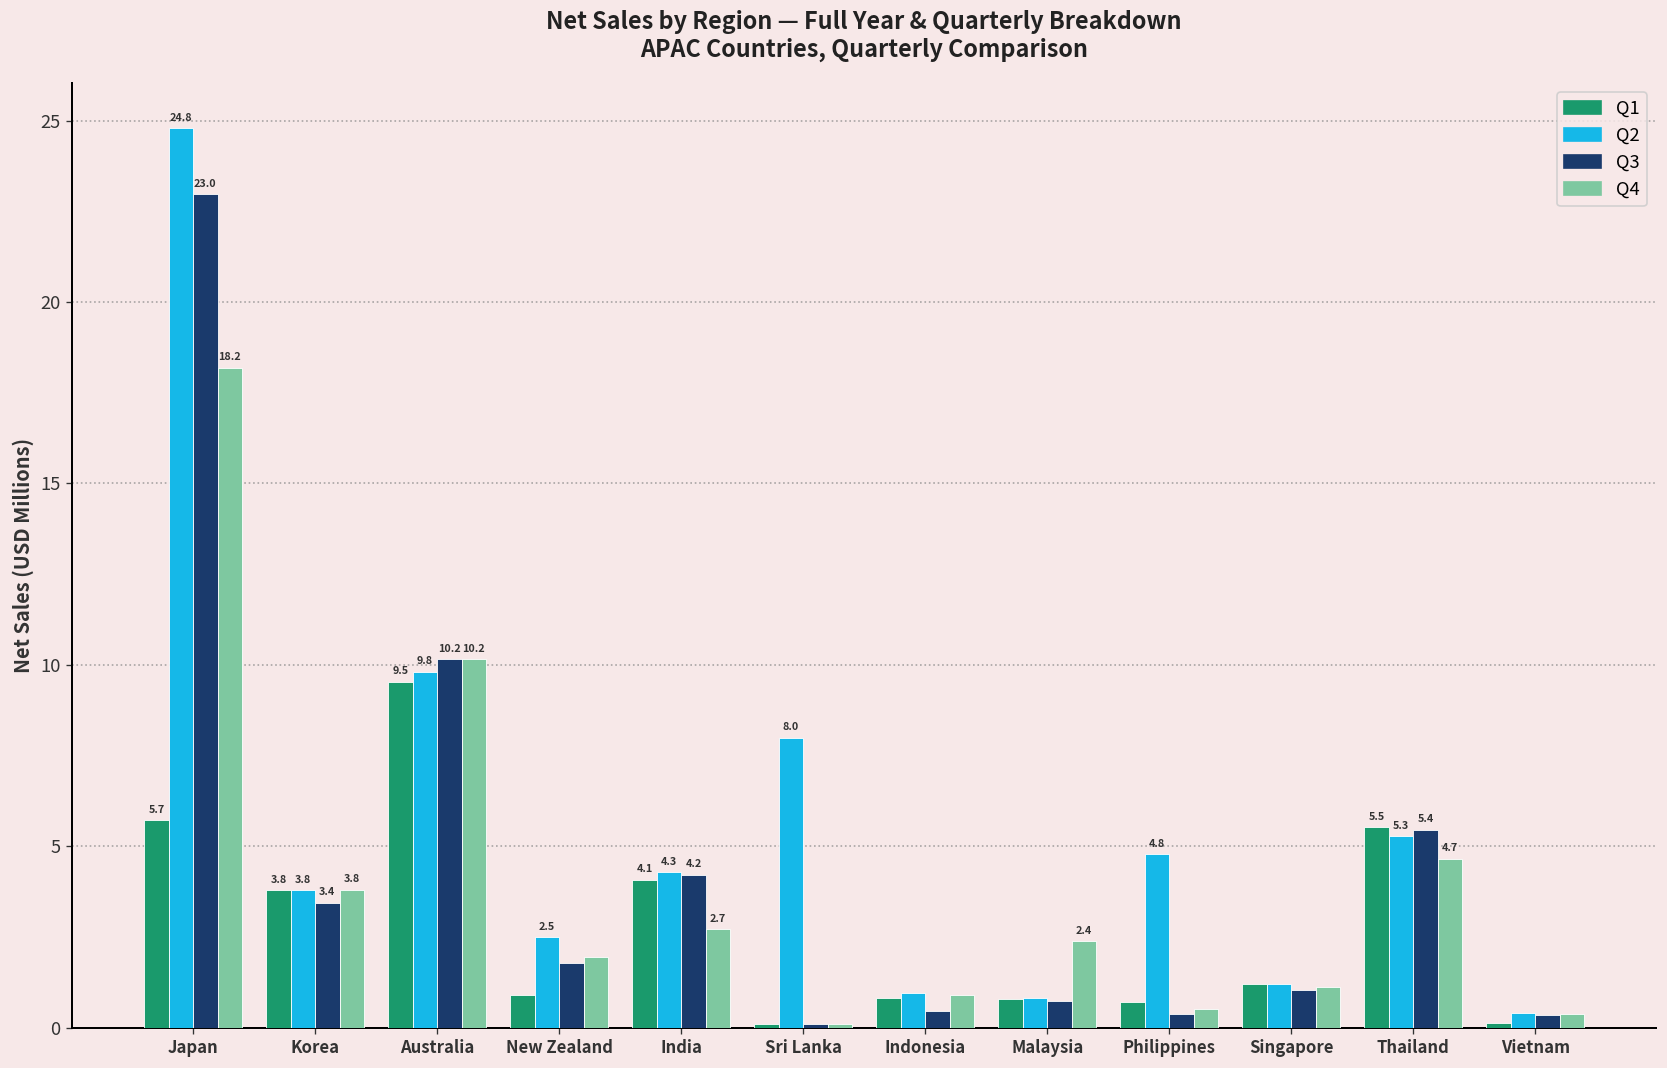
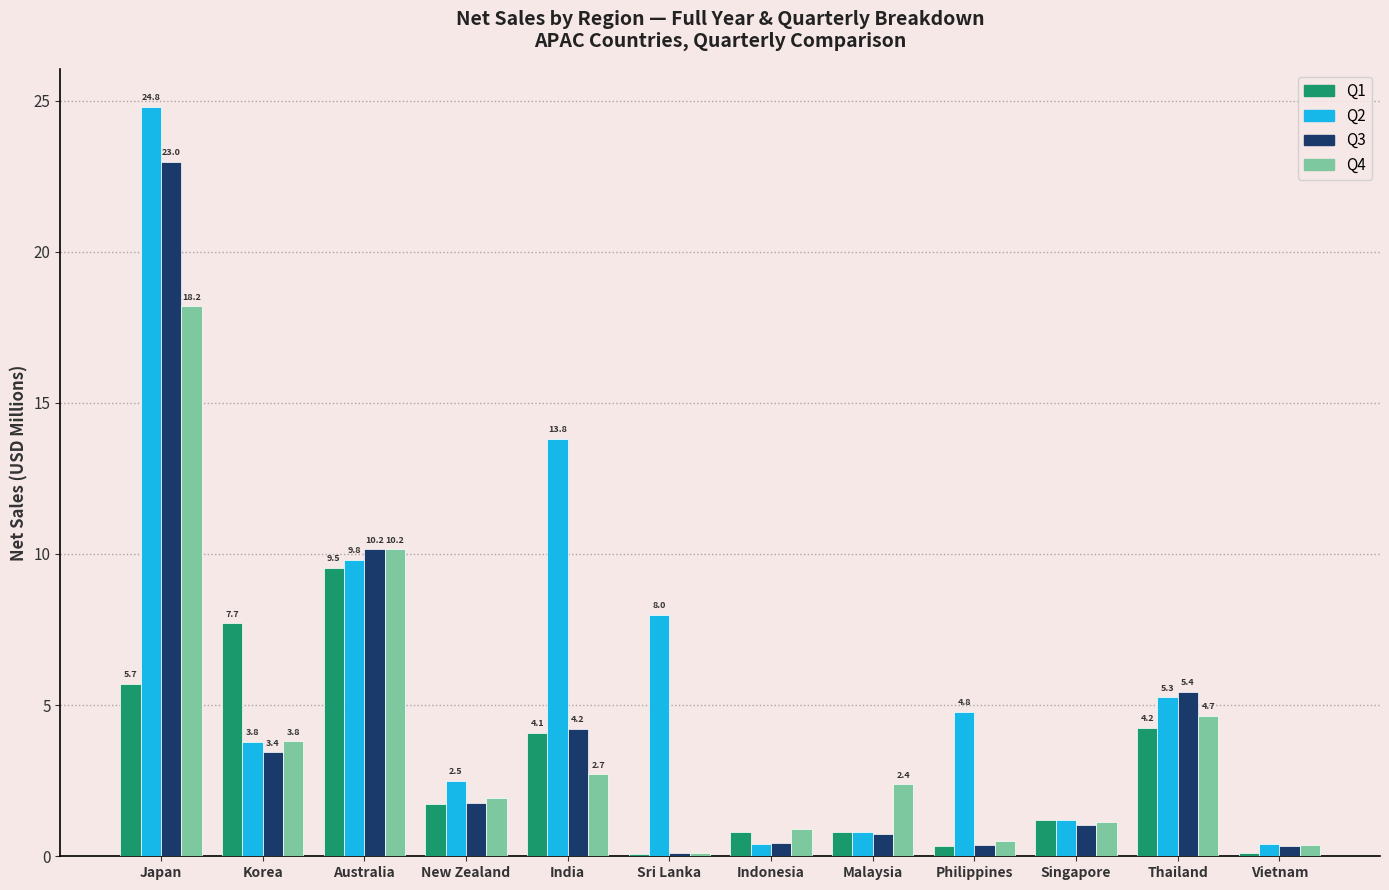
Q1, Korea: 3.8 -> 7.7
Q1, New Zealand: 0.9 -> 1.7
Q2, India: 4.3 -> 13.8
Q2, Indonesia: 1.0 -> 0.4
Q1, Philippines: 0.7 -> 0.3
Q1, Thailand: 5.5 -> 4.2
